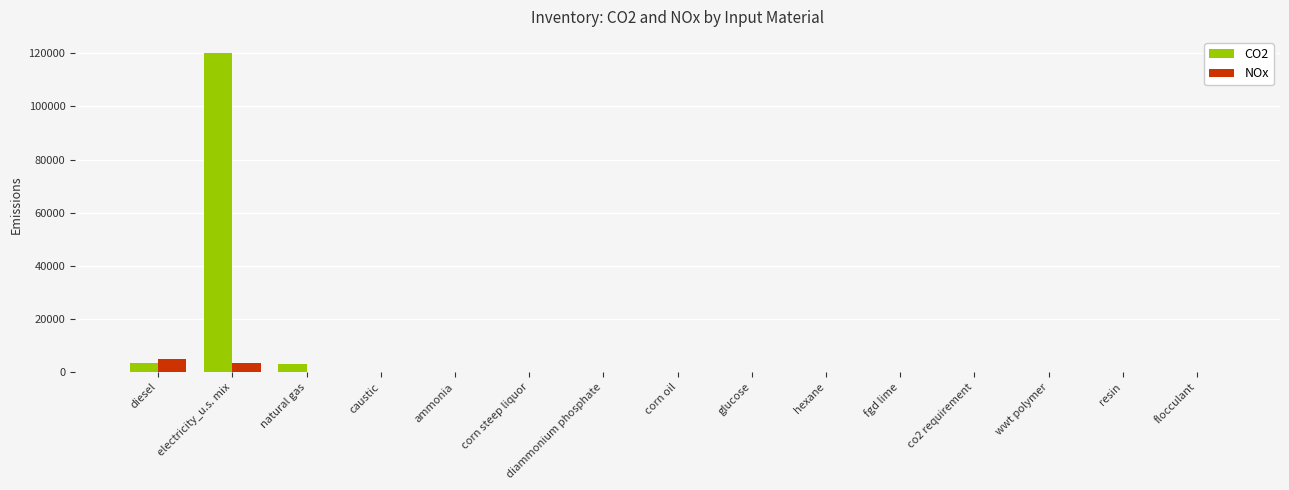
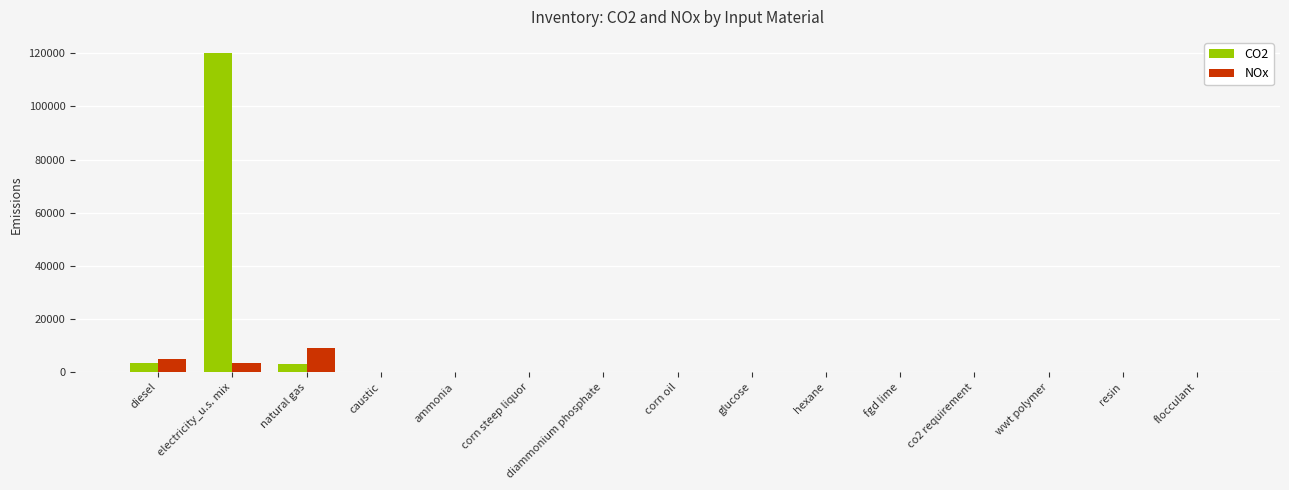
NOx, natural gas: 0 -> 9000
